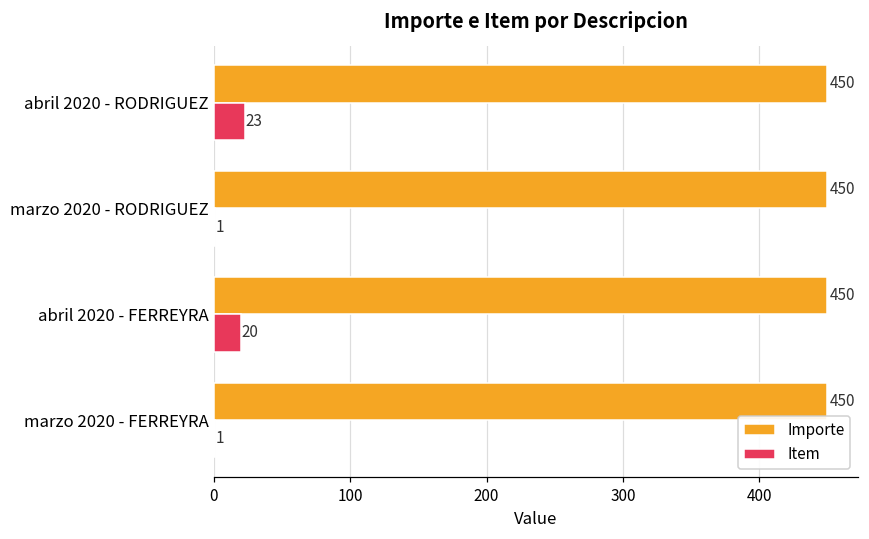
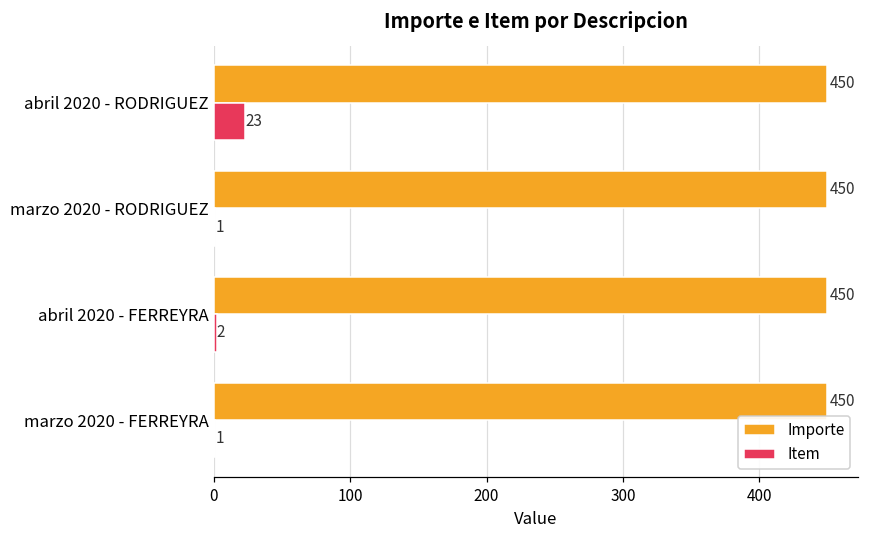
Item, abril 2020 - FERREYRA: 20 -> 2
